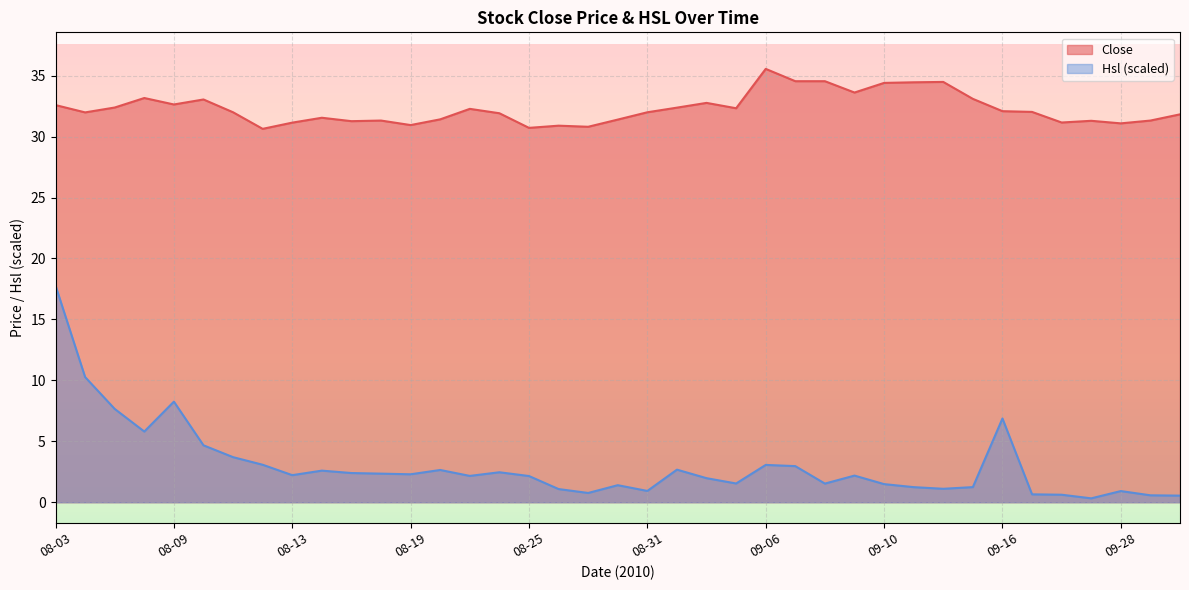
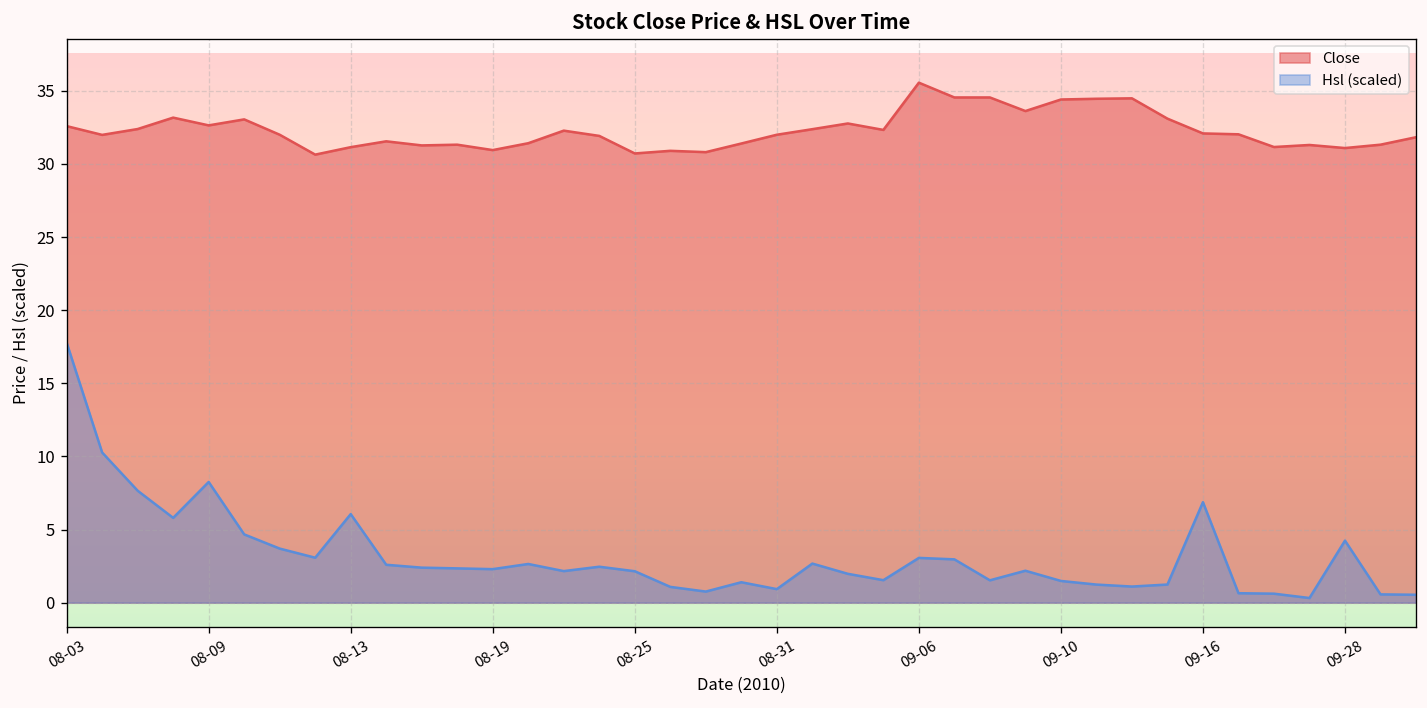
Hsl (scaled), 08-13: 2.2 -> 6.1
Hsl (scaled), 09-28: 0.9 -> 4.2
